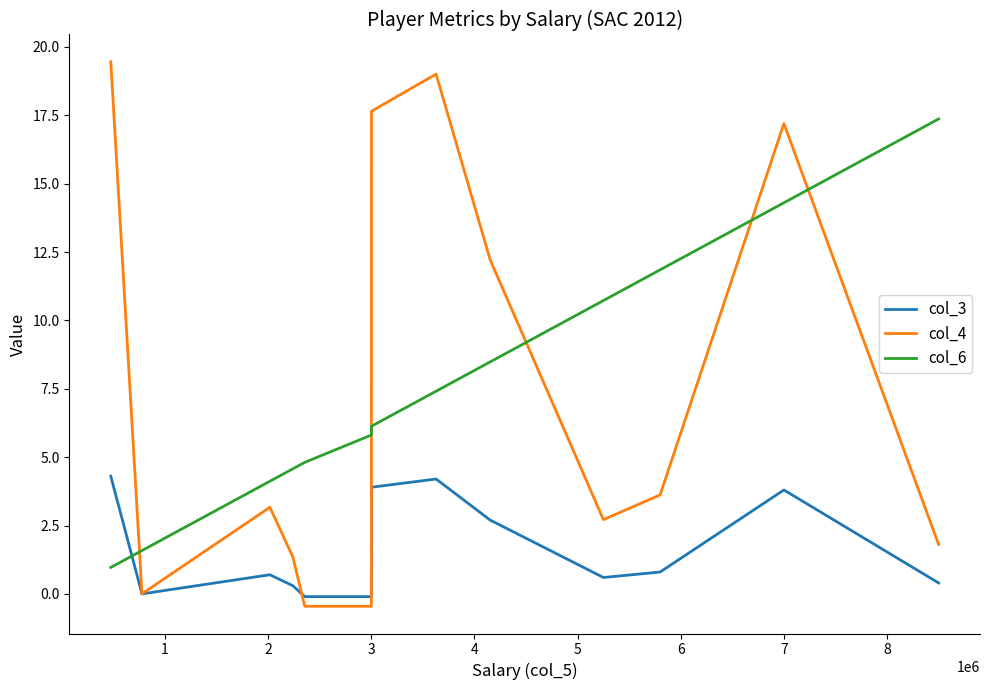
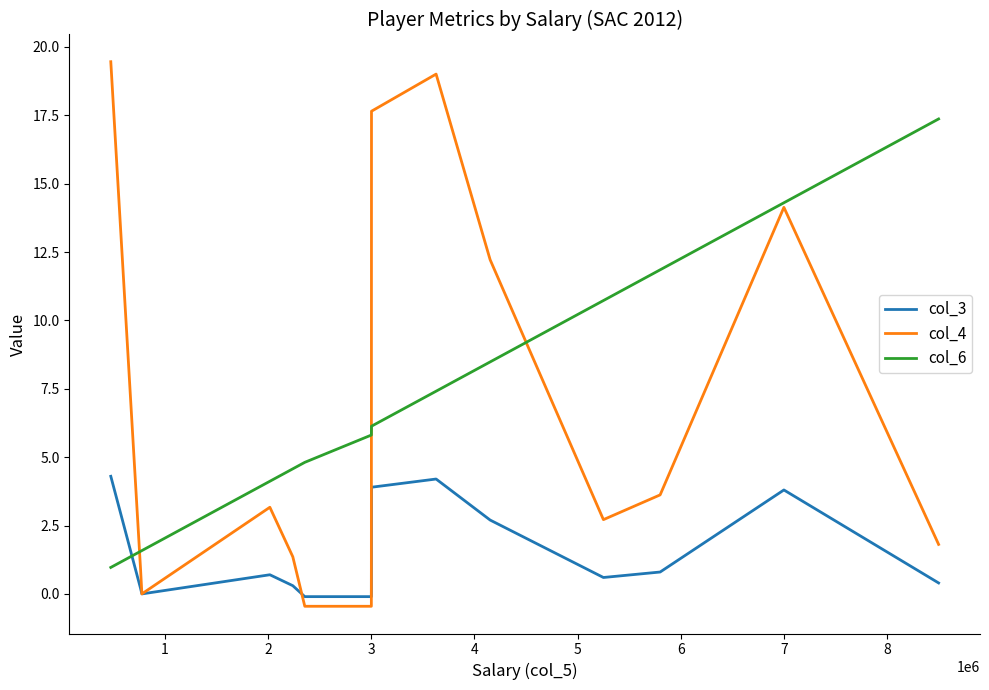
col_4, 7: 17.2 -> 14.1
